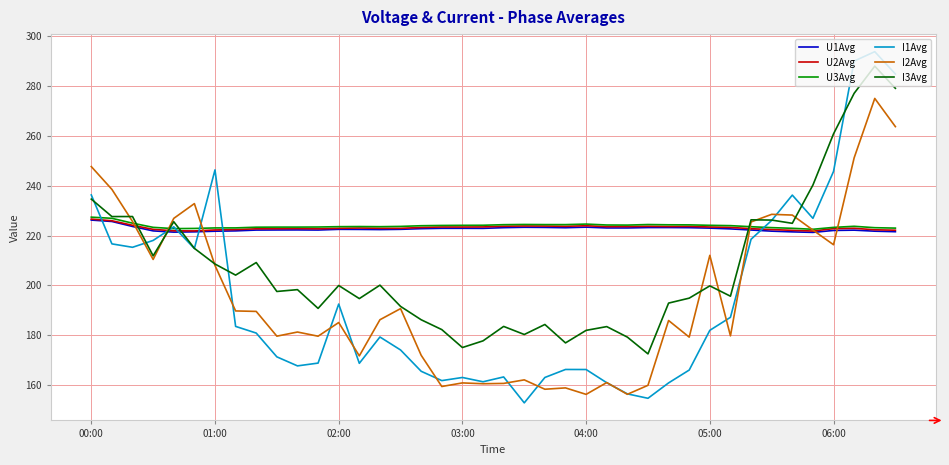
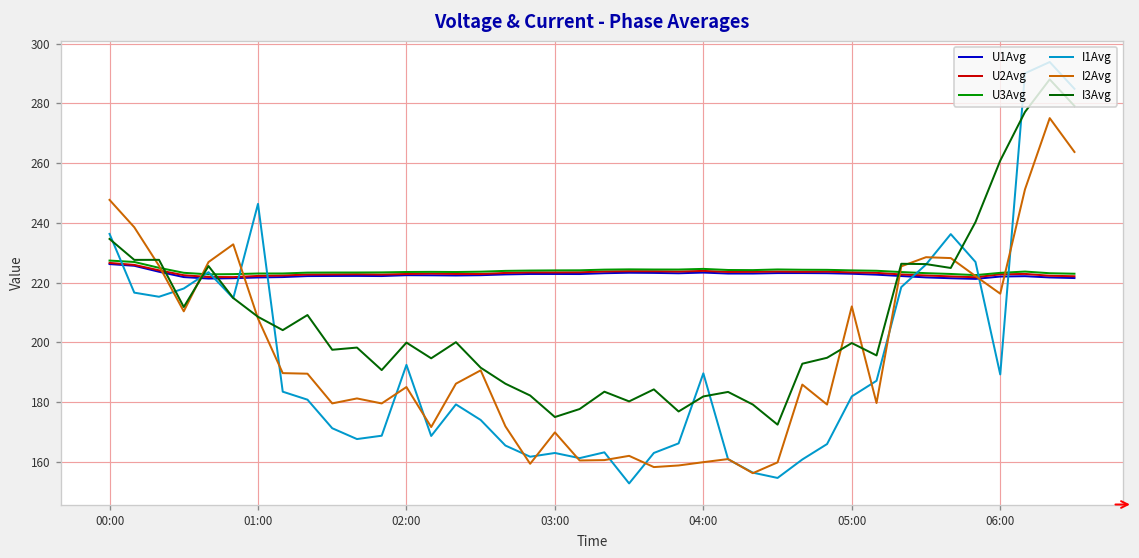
I2Avg, 03:00: 161 -> 170
I1Avg, 04:00: 166 -> 190
I2Avg, 04:00: 156 -> 160
I1Avg, 06:00: 246 -> 189
